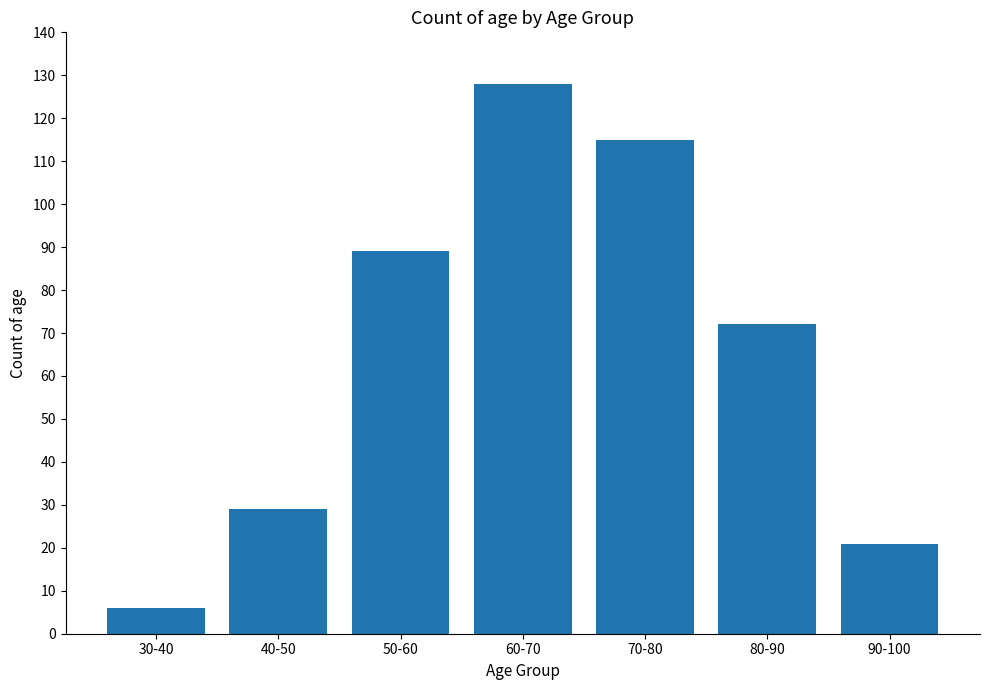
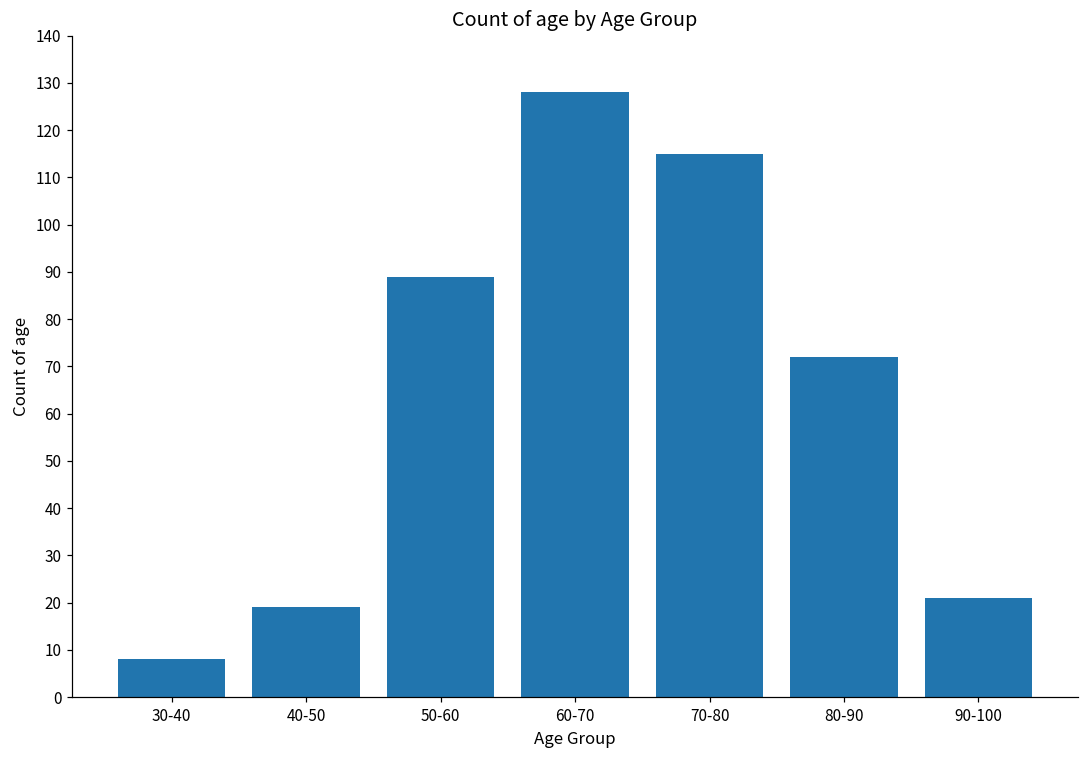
30-40: 6 -> 8
40-50: 29 -> 19
